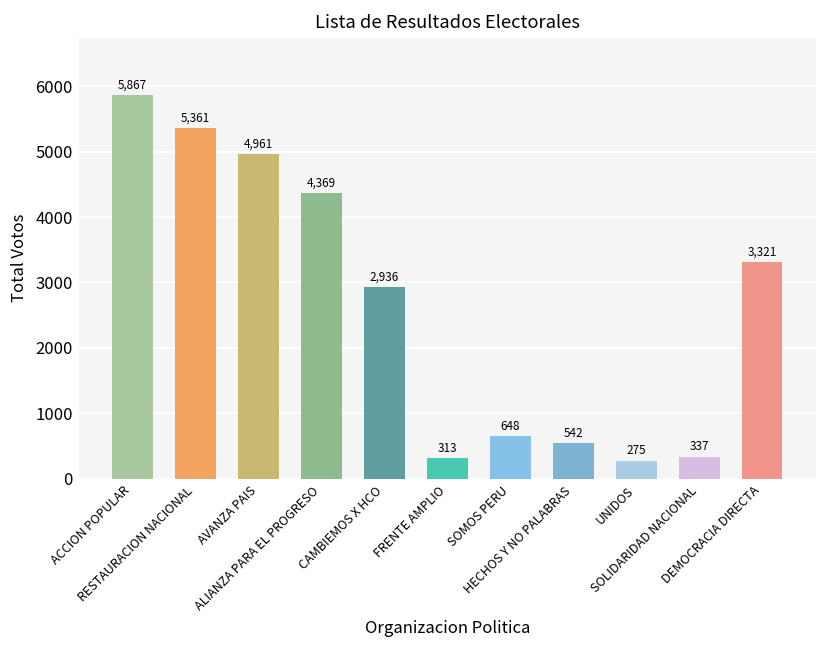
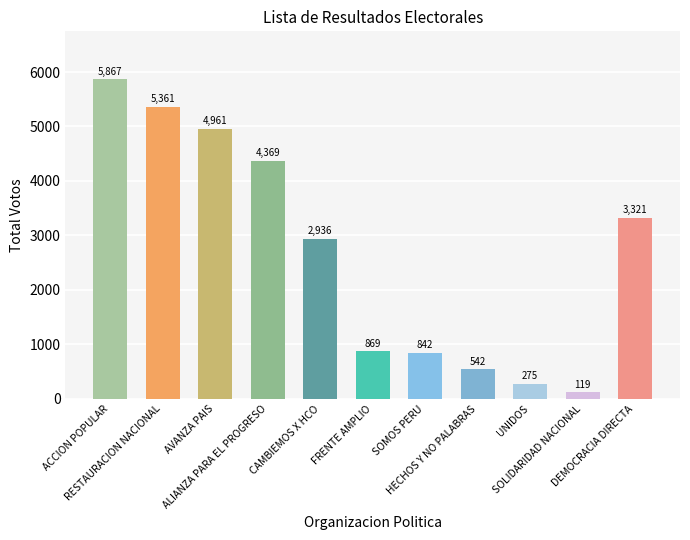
FRENTE AMPLIO: 313 -> 869
SOMOS PERU: 648 -> 842
SOLIDARIDAD NACIONAL: 337 -> 119
